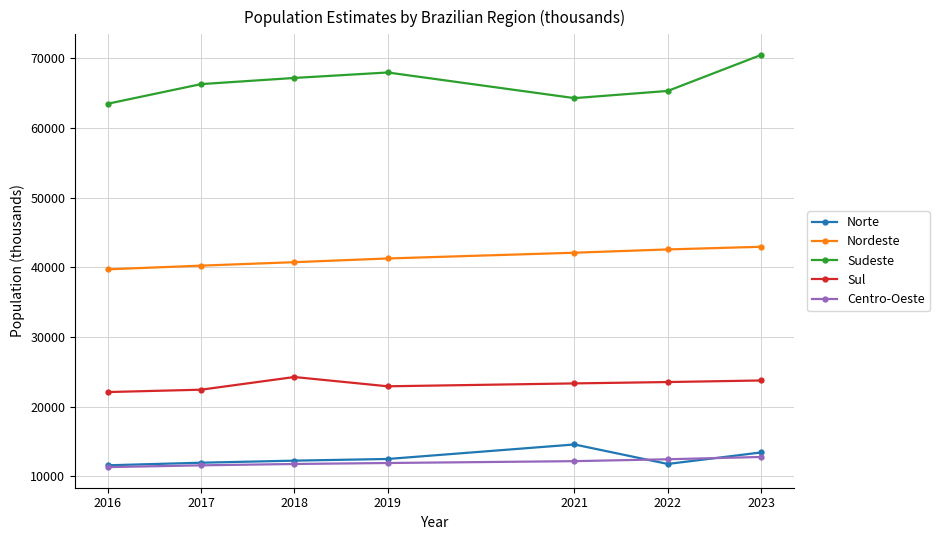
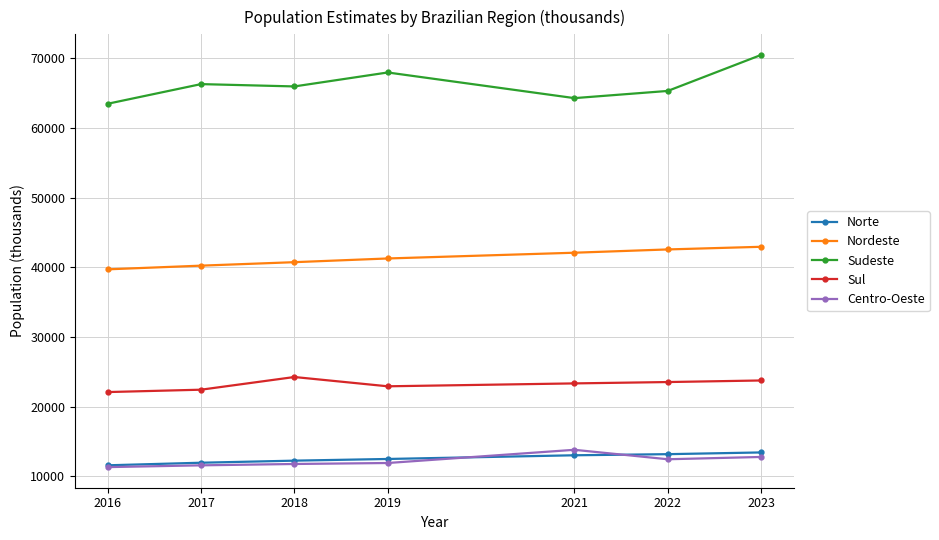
Sudeste, 2018: 67000 -> 66000
Norte, 2021: 15000 -> 13000
Centro-Oeste, 2021: 12000 -> 14000
Norte, 2022: 12000 -> 13000
